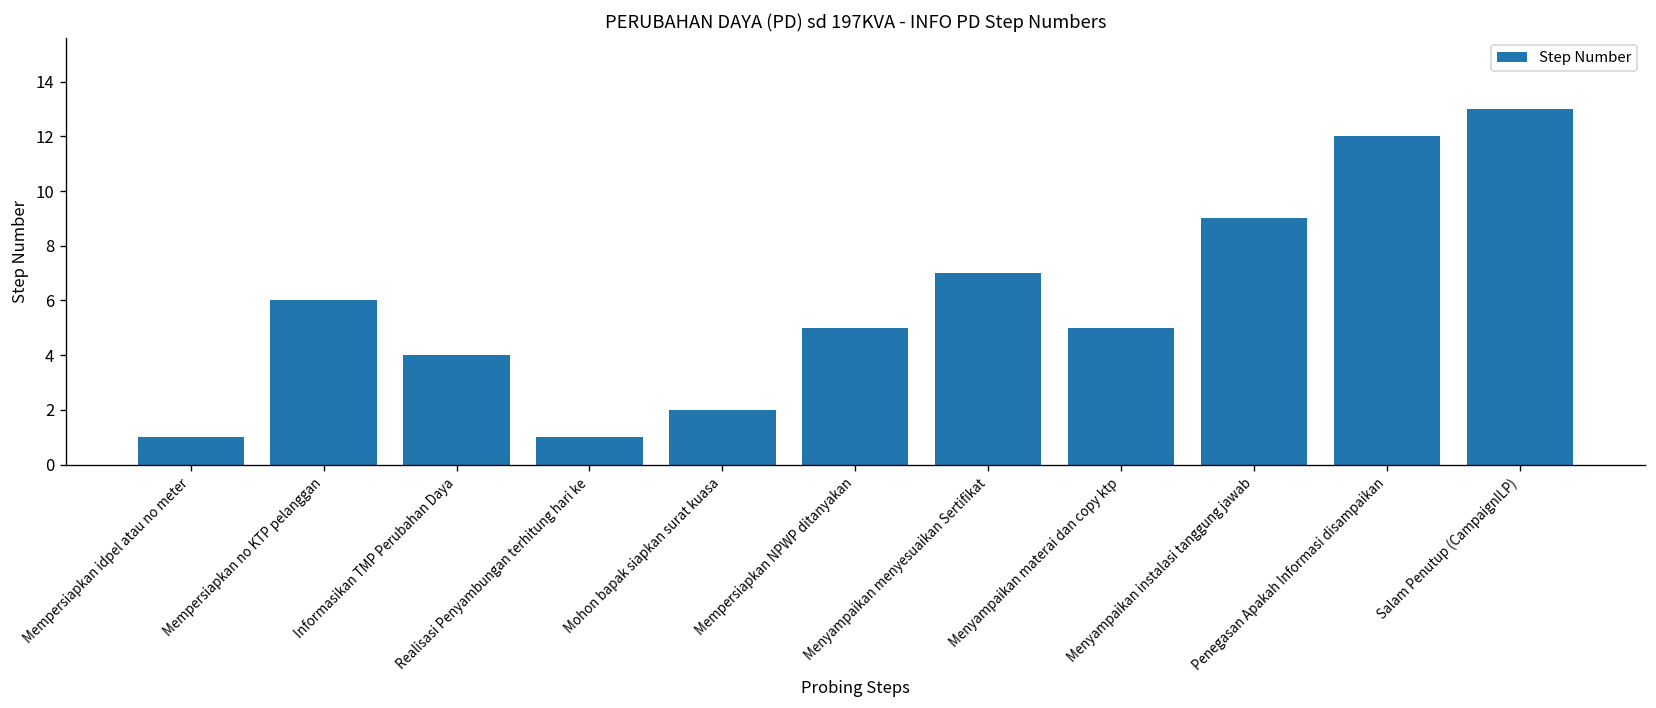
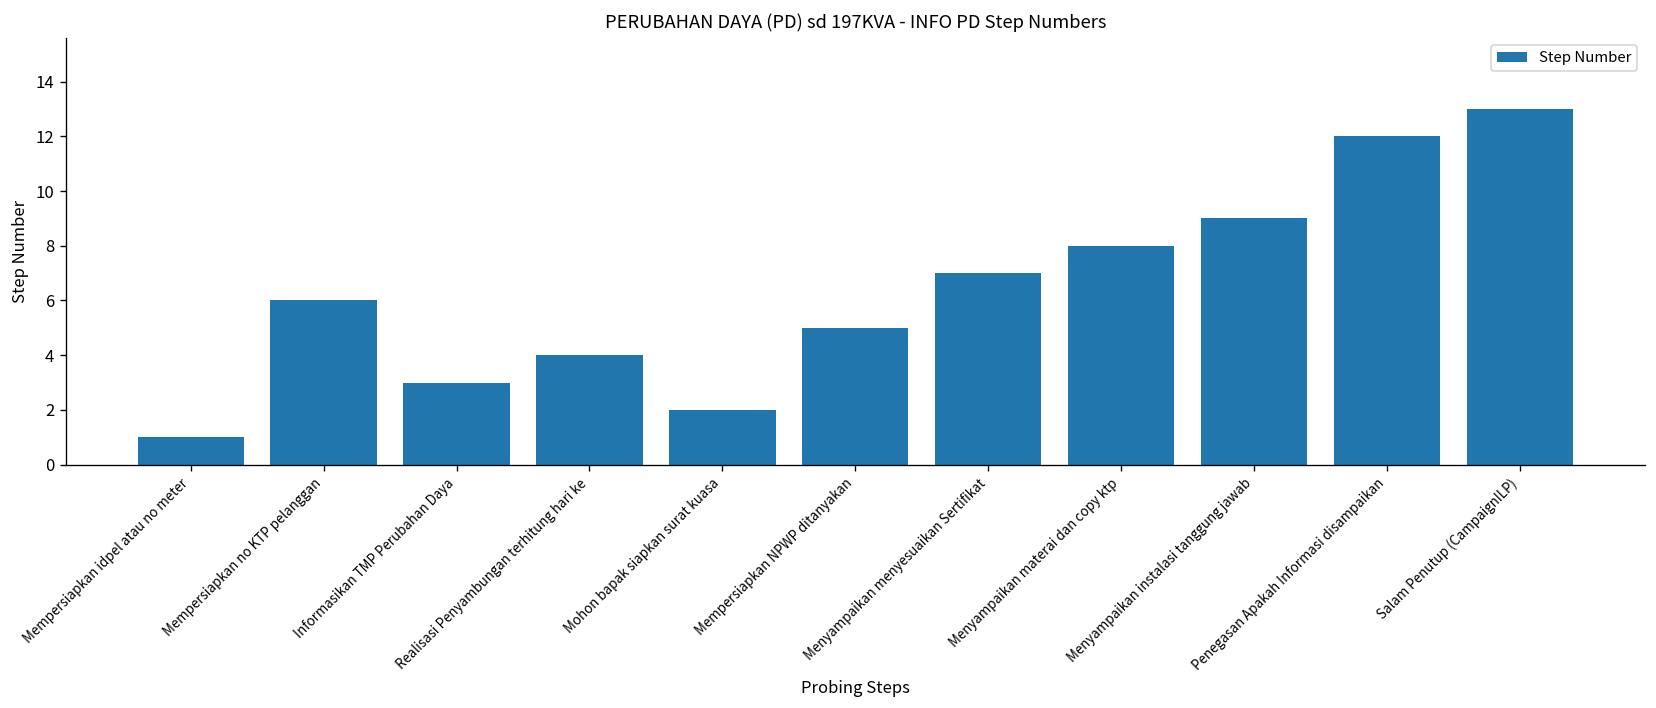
Informasikan TMP Perubahan Daya: 4 -> 3
Realisasi Penyambungan terhitung hari ke: 1 -> 4
Menyampaikan materai dan copy ktp: 5 -> 8
